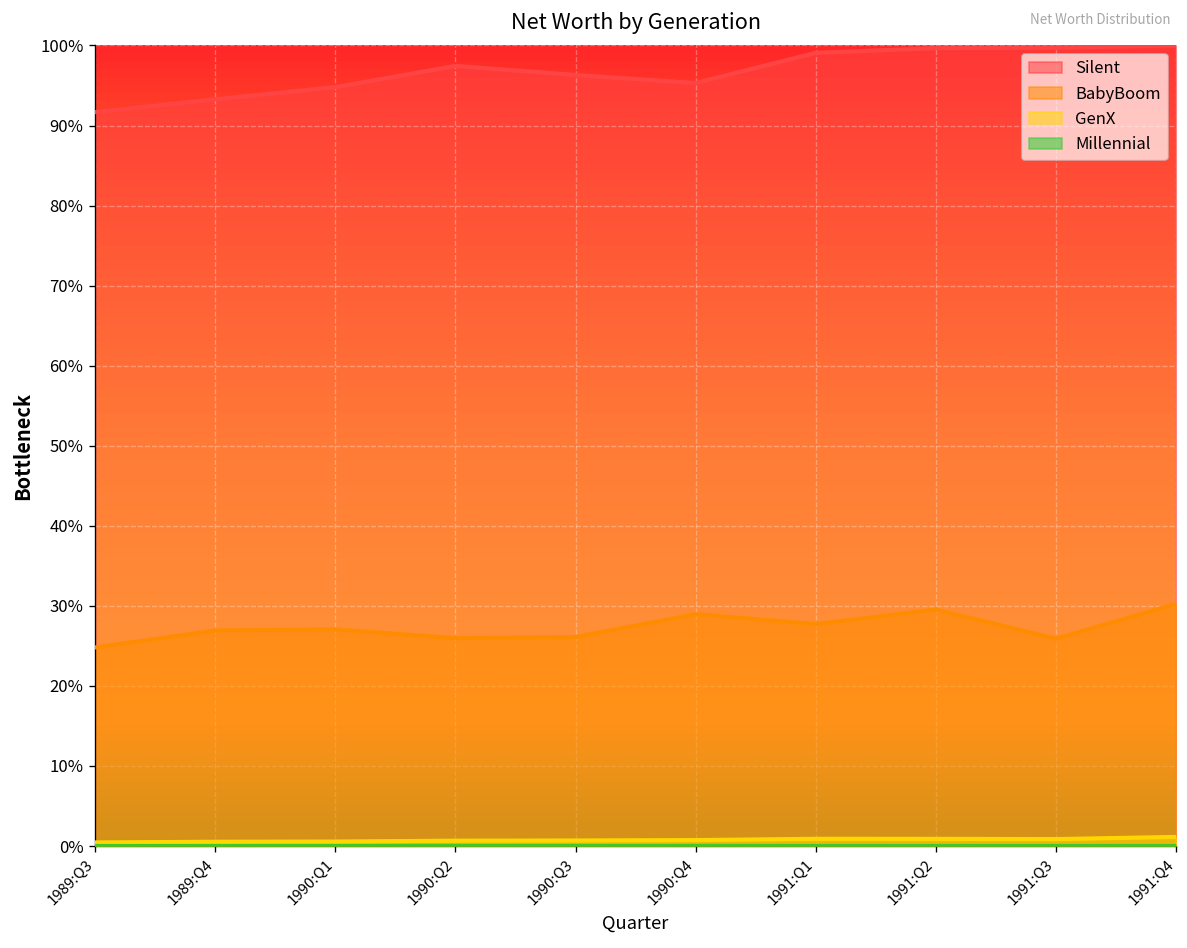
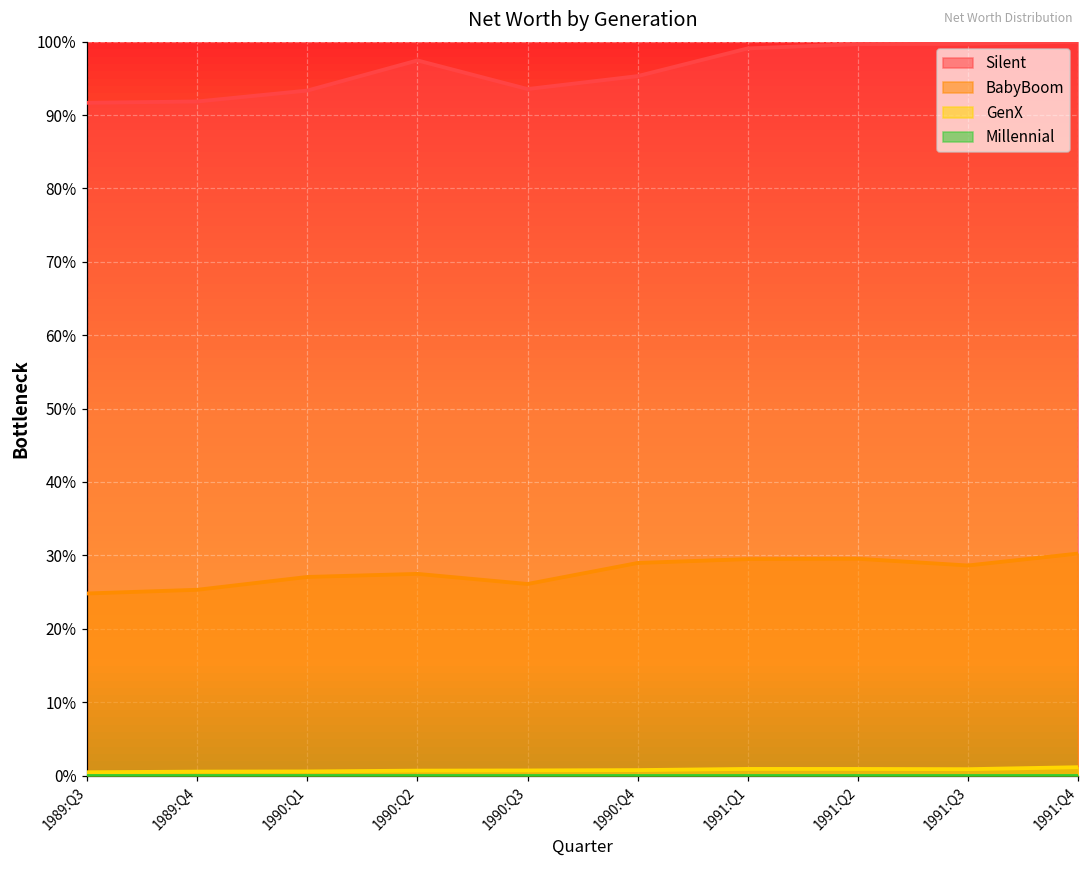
Silent, 1989:Q4: 93% -> 92%
BabyBoom, 1989:Q4: 27% -> 25%
Silent, 1990:Q1: 95% -> 93%
BabyBoom, 1990:Q2: 26% -> 27%
Silent, 1990:Q3: 96% -> 94%
BabyBoom, 1991:Q1: 28% -> 29%
BabyBoom, 1991:Q3: 26% -> 29%
